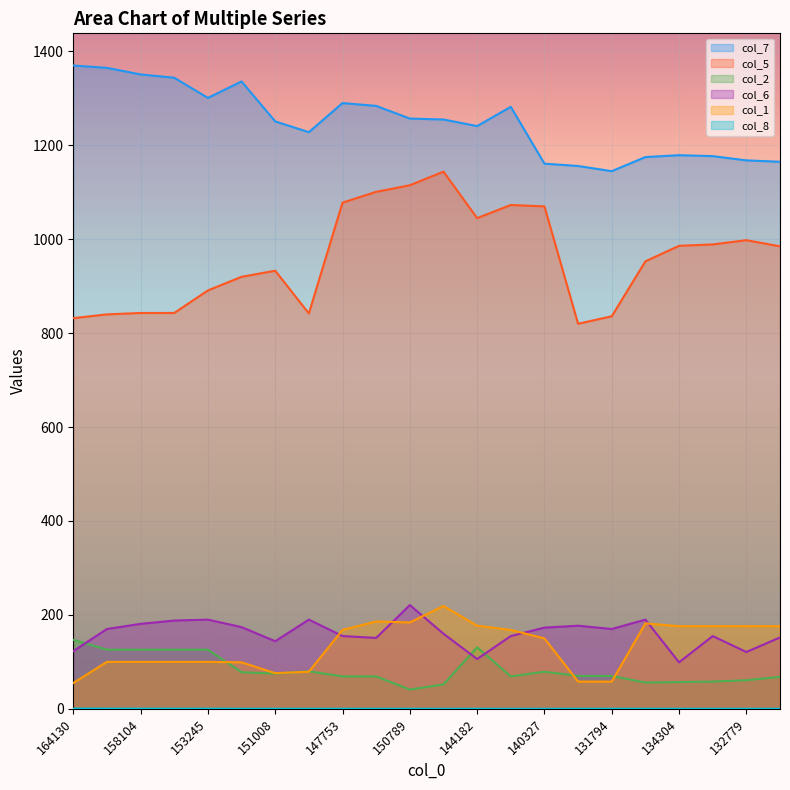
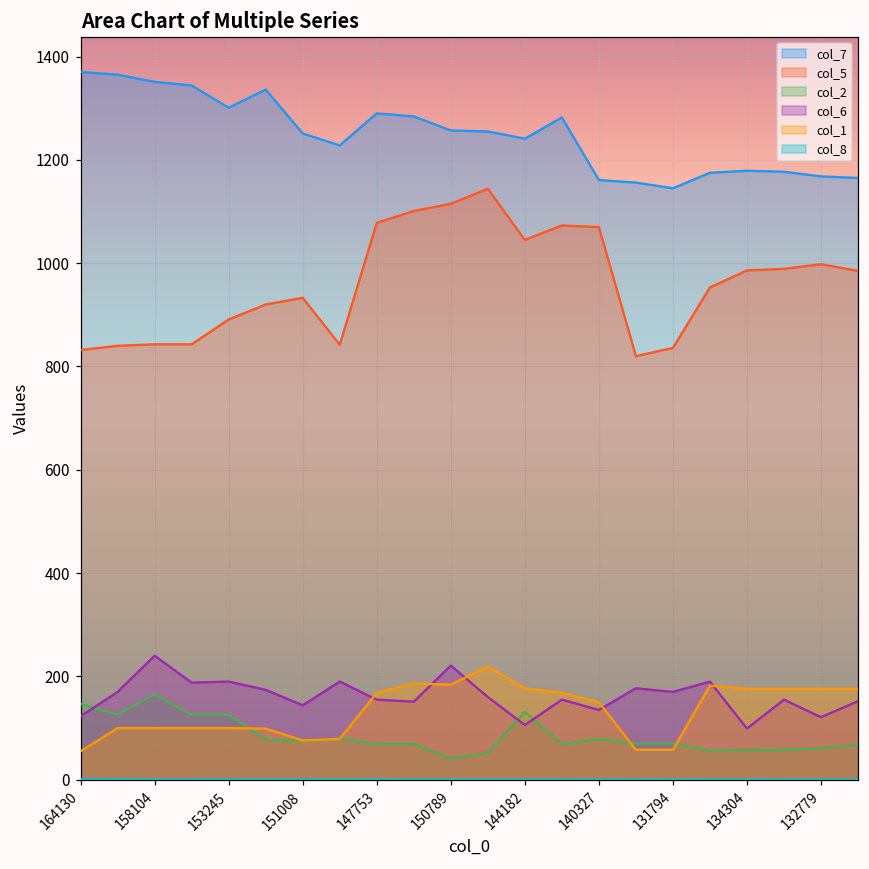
col_2, 158104: 130 -> 170
col_6, 158104: 180 -> 240
col_6, 140327: 170 -> 140
